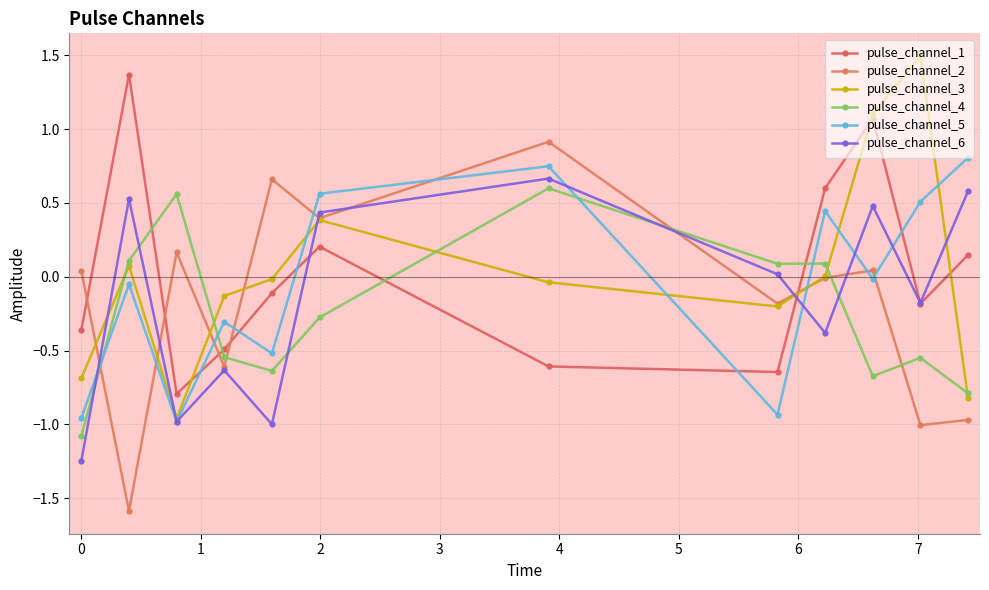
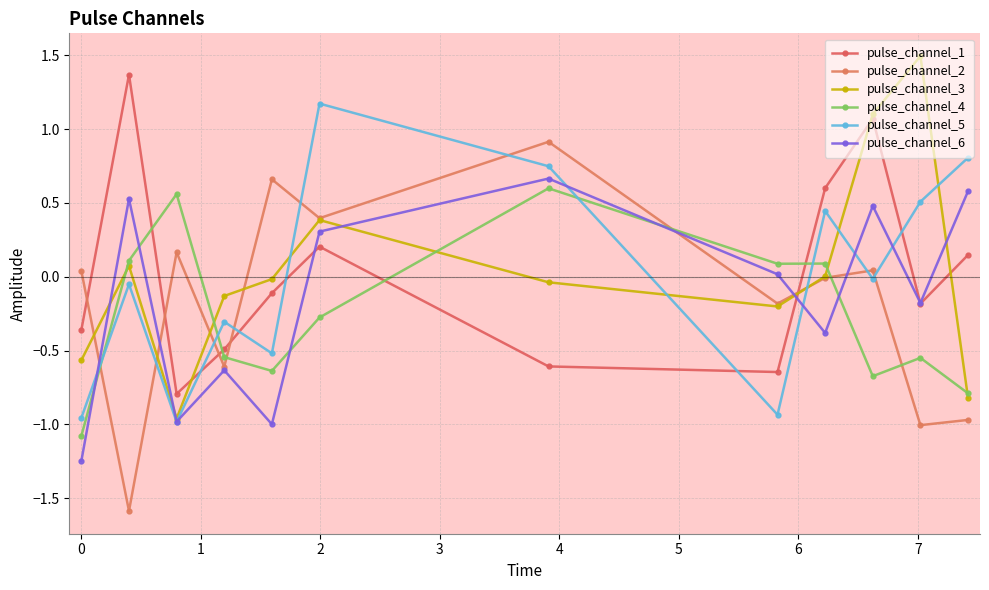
pulse_channel_3, 0: -0.69 -> -0.57
pulse_channel_5, 2: 0.56 -> 1.17
pulse_channel_6, 2: 0.44 -> 0.31
